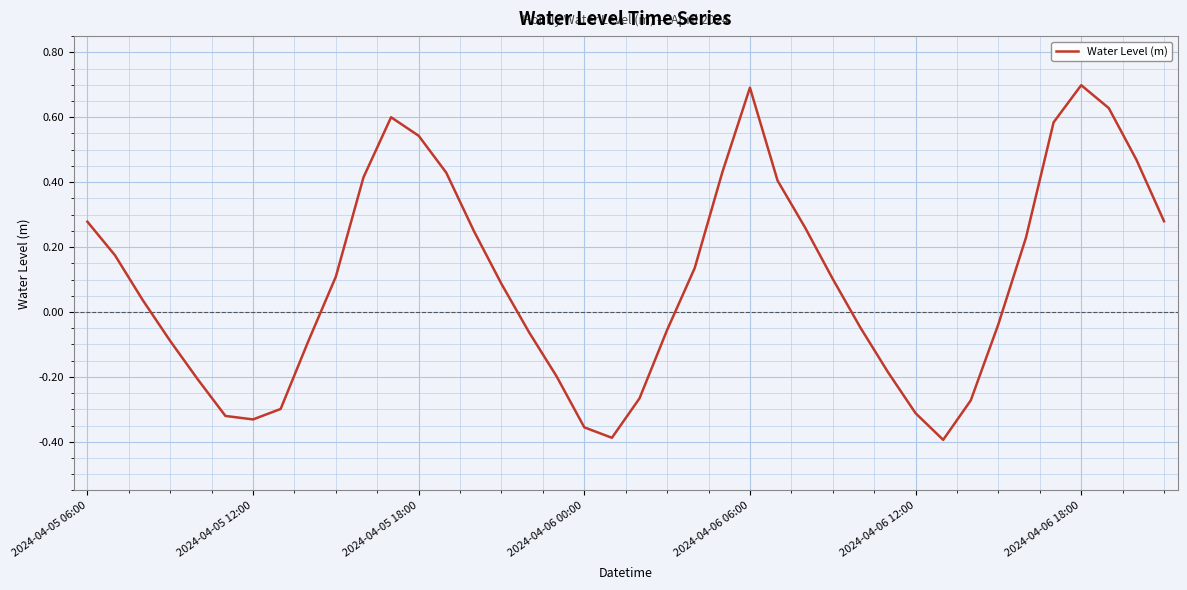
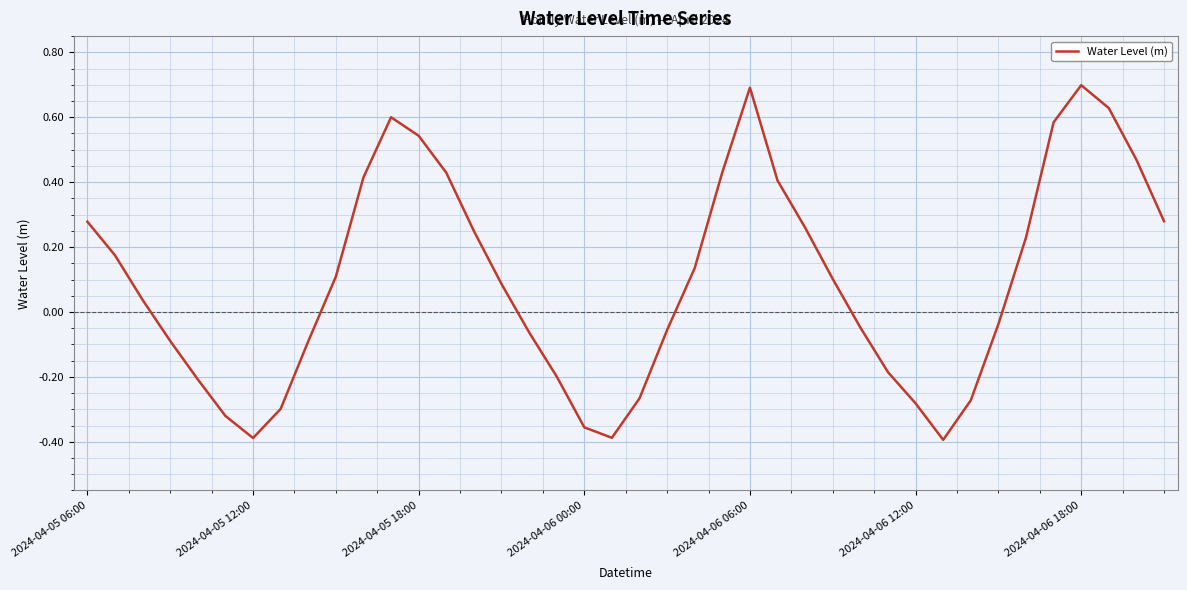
2024-04-05 12:00: -0.33 -> -0.39
2024-04-06 12:00: -0.31 -> -0.28
